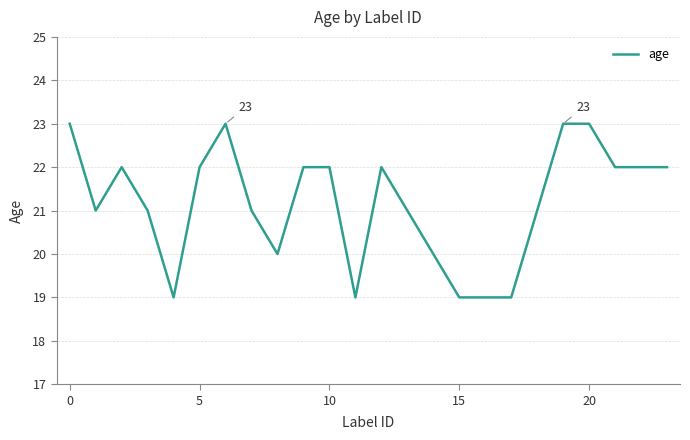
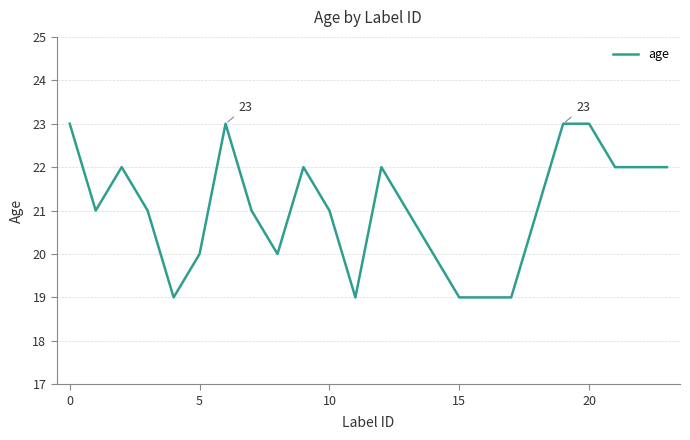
5: 22 -> 20
10: 22 -> 21
